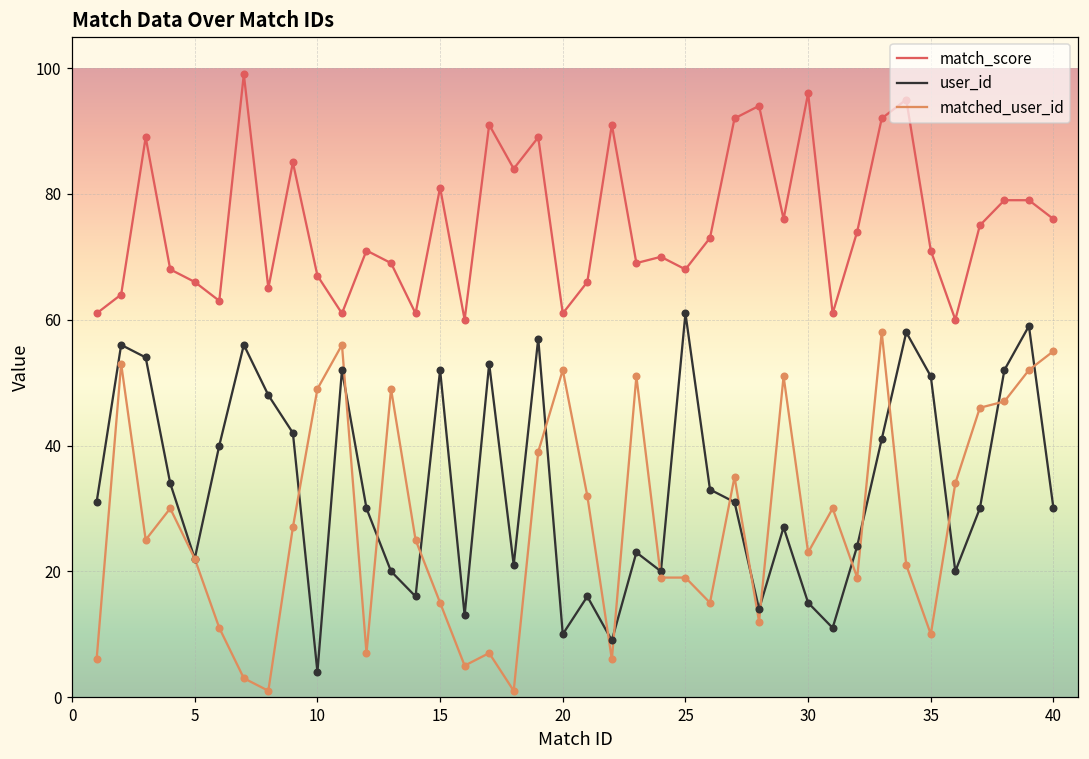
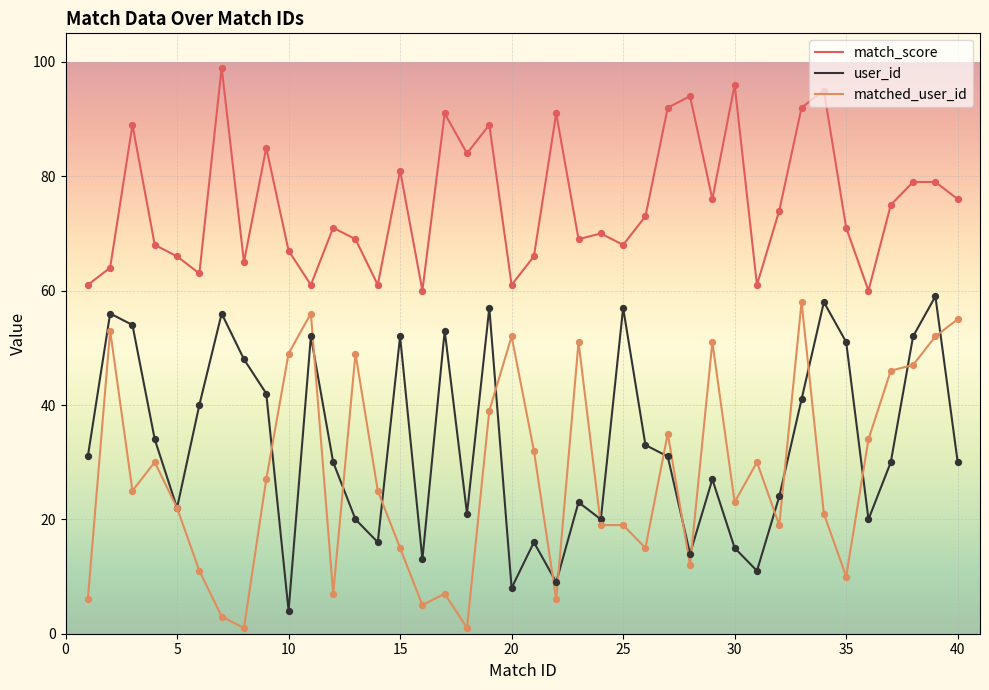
user_id, 20: 10 -> 8
user_id, 25: 61 -> 57
